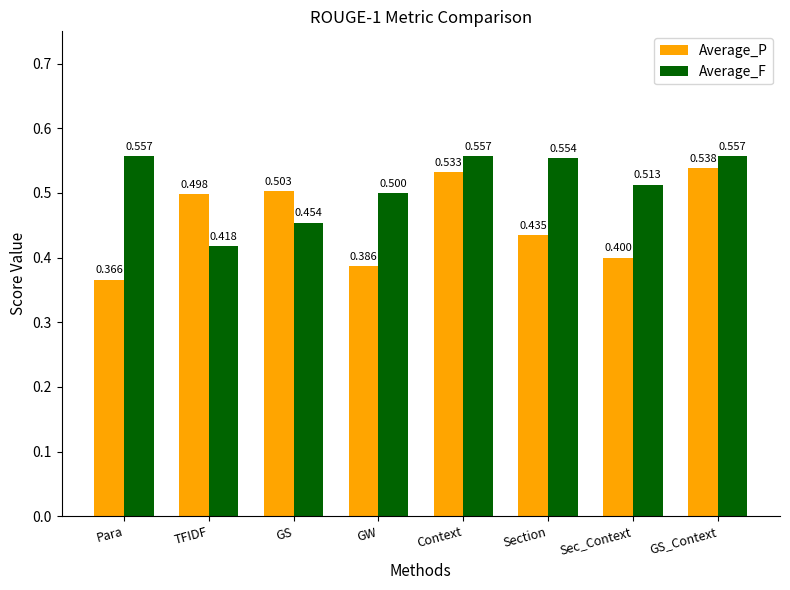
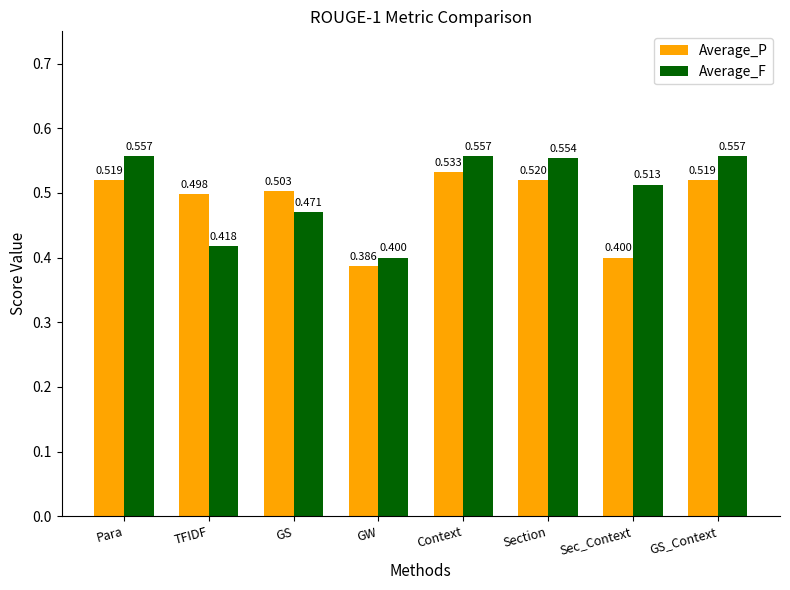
Average_P, Para: 0.366 -> 0.519
Average_F, GS: 0.454 -> 0.471
Average_F, GW: 0.500 -> 0.400
Average_P, Section: 0.435 -> 0.520
Average_P, GS_Context: 0.538 -> 0.519
